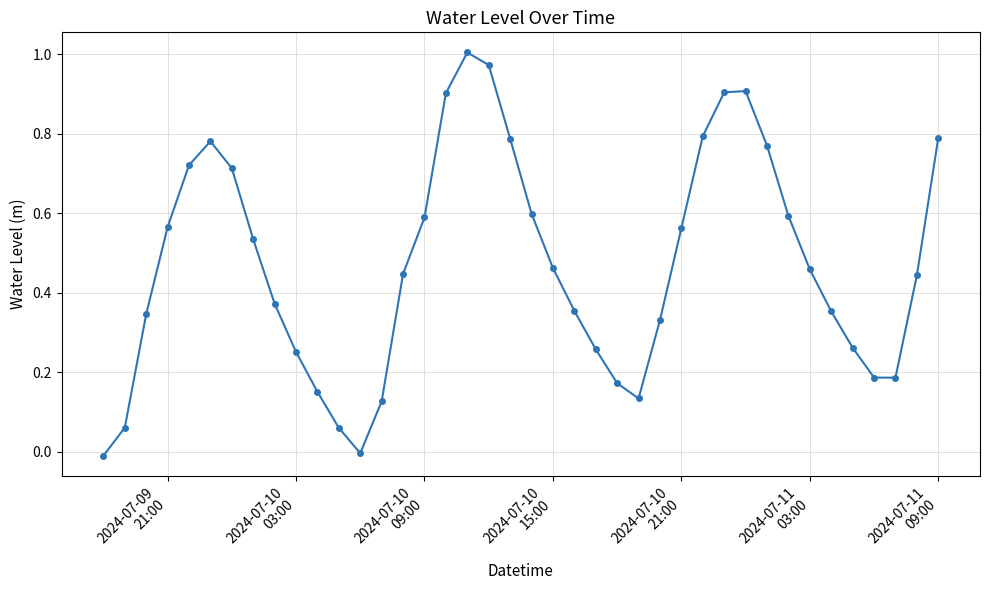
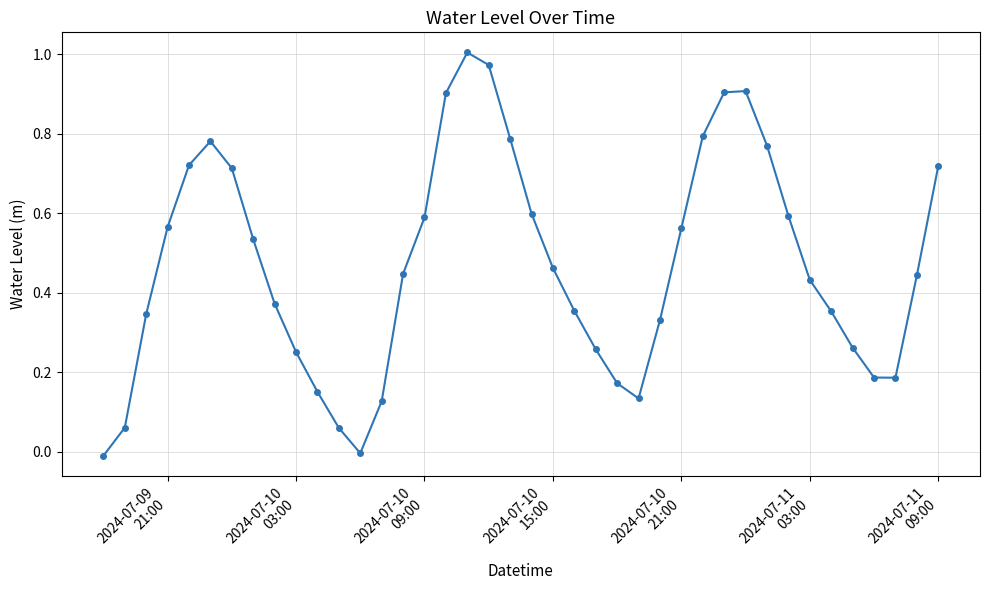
2024-07-11 03:00: 0.46 -> 0.43
2024-07-11 09:00: 0.79 -> 0.72
